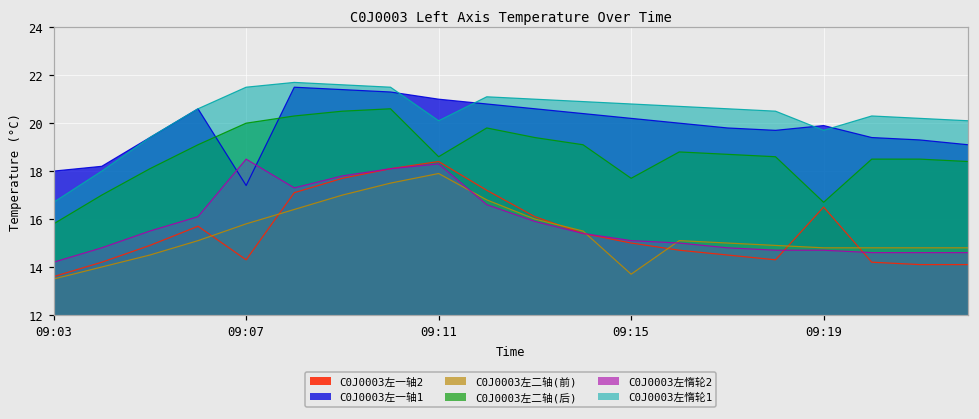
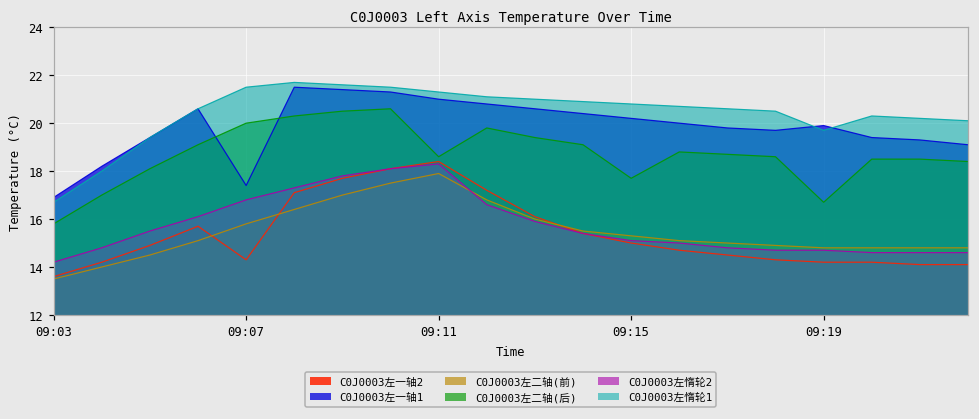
C0J0003左一轴1, 09:03: 18.0 -> 16.9
C0J0003左惰轮2, 09:07: 18.5 -> 16.8
C0J0003左惰轮1, 09:11: 20.1 -> 21.3
C0J0003左二轴(前), 09:15: 13.7 -> 15.3
C0J0003左一轴2, 09:19: 16.5 -> 14.2
